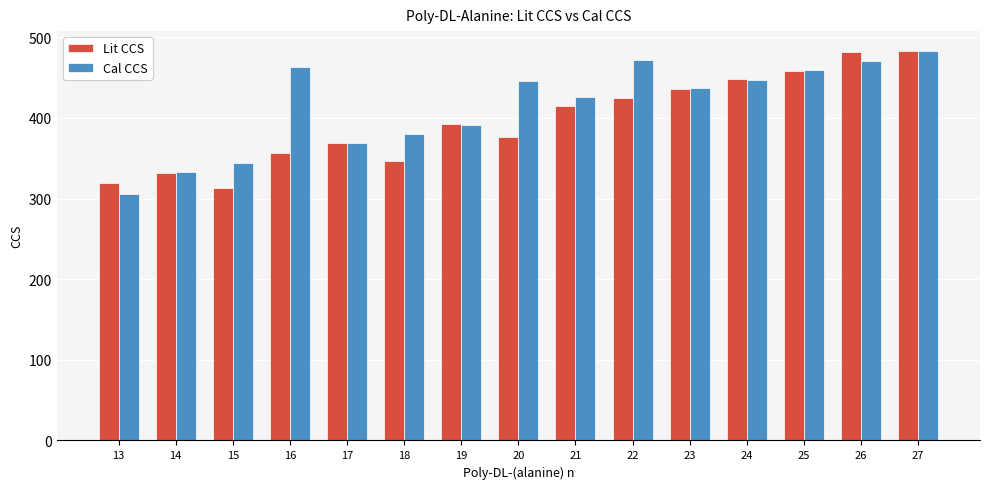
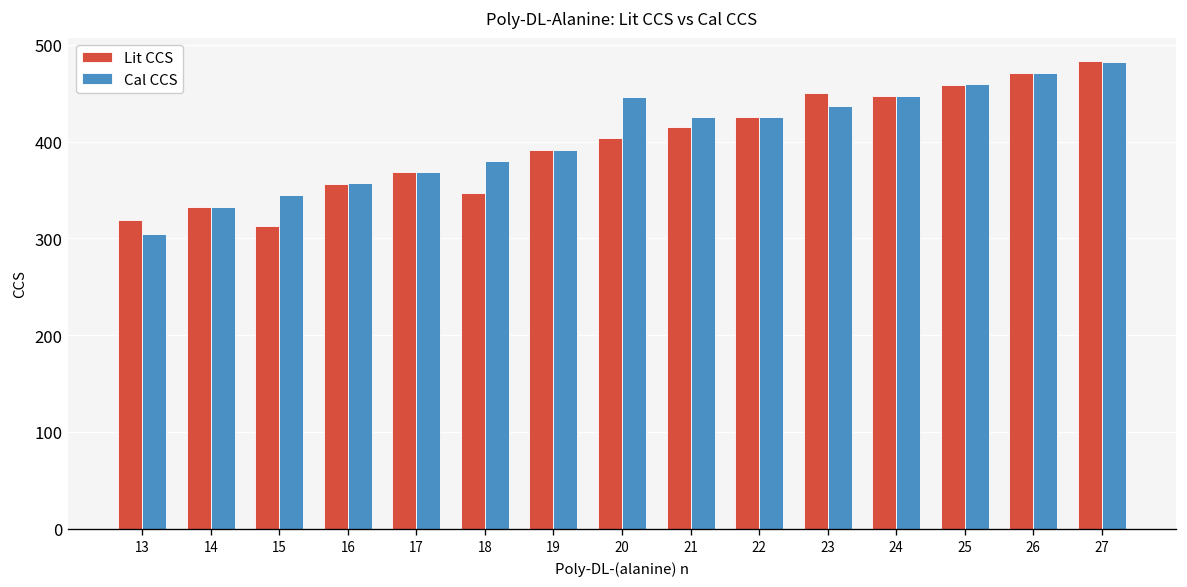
Cal CCS, 16: 460 -> 360
Lit CCS, 20: 380 -> 400
Cal CCS, 22: 470 -> 430
Lit CCS, 23: 440 -> 450
Lit CCS, 26: 480 -> 470
